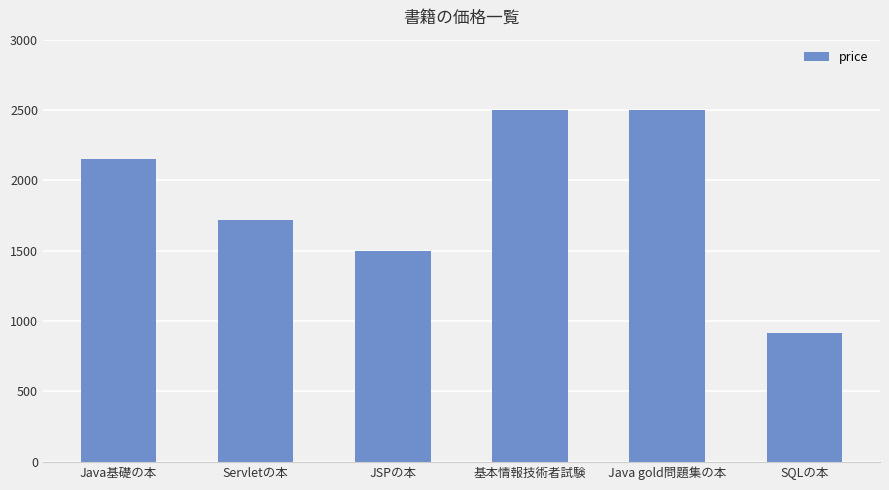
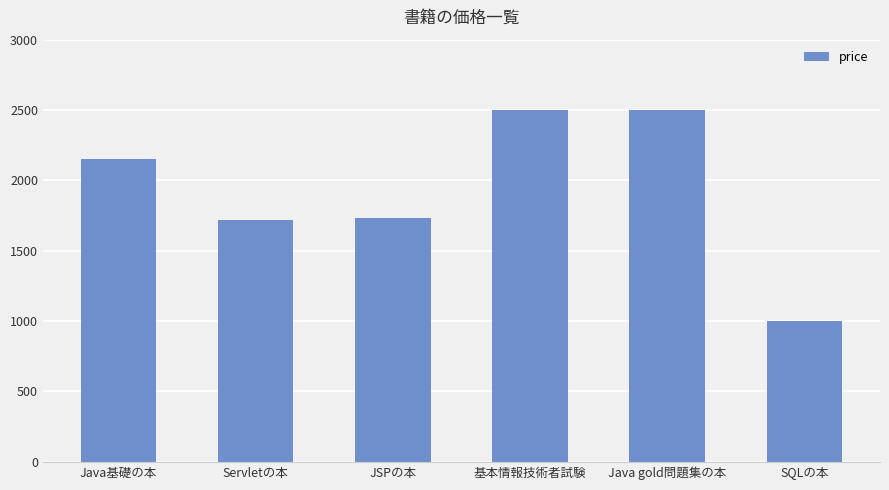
JSPの本: 1500 -> 1730
SQLの本: 910 -> 1000
